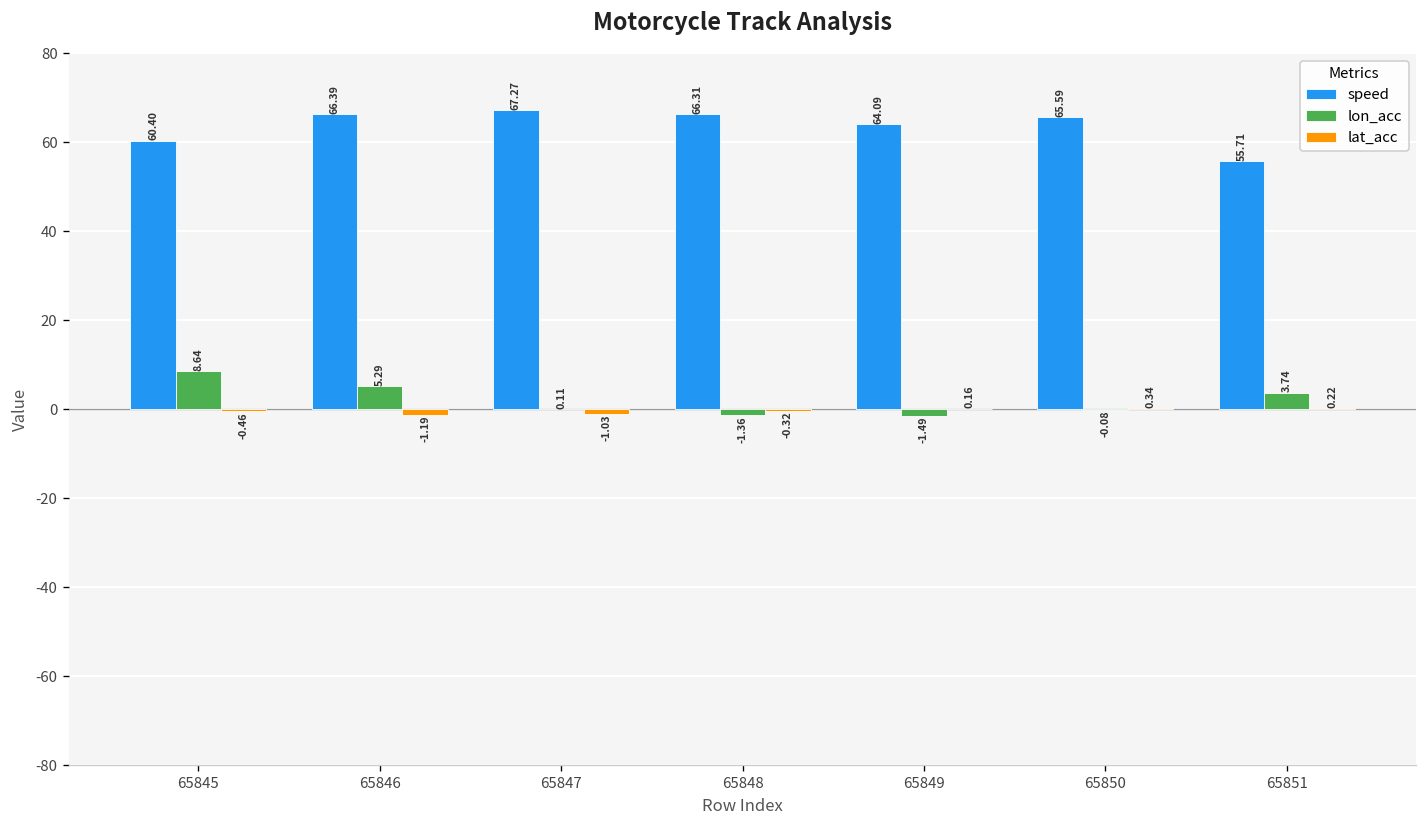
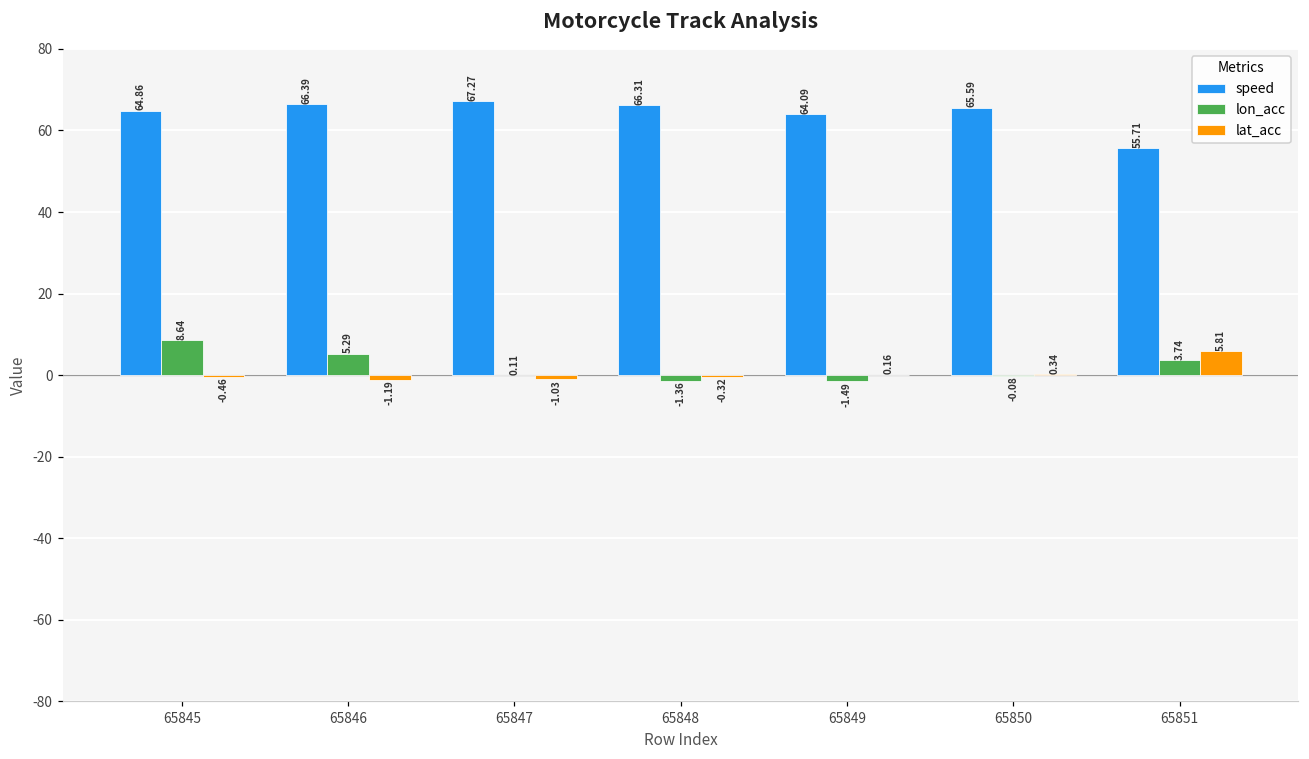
speed, 65845: 60.40 -> 64.86
lat_acc, 65851: 0.22 -> 5.81
